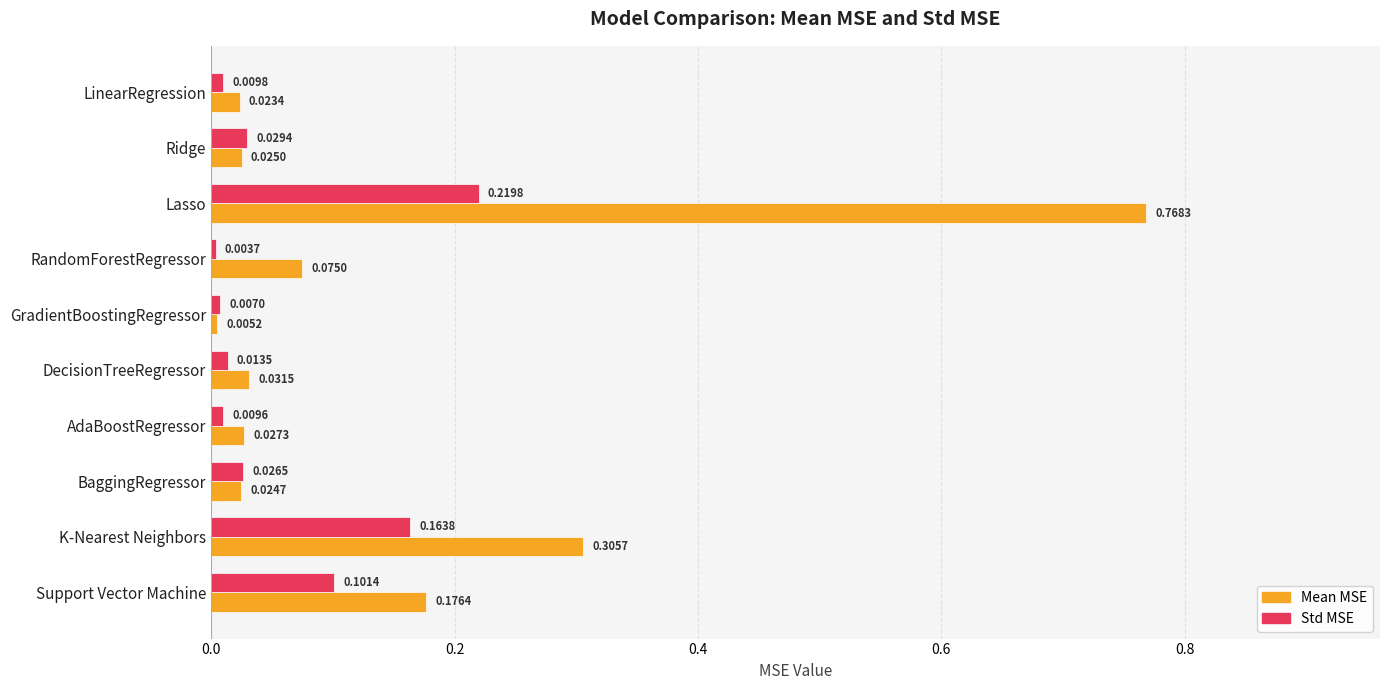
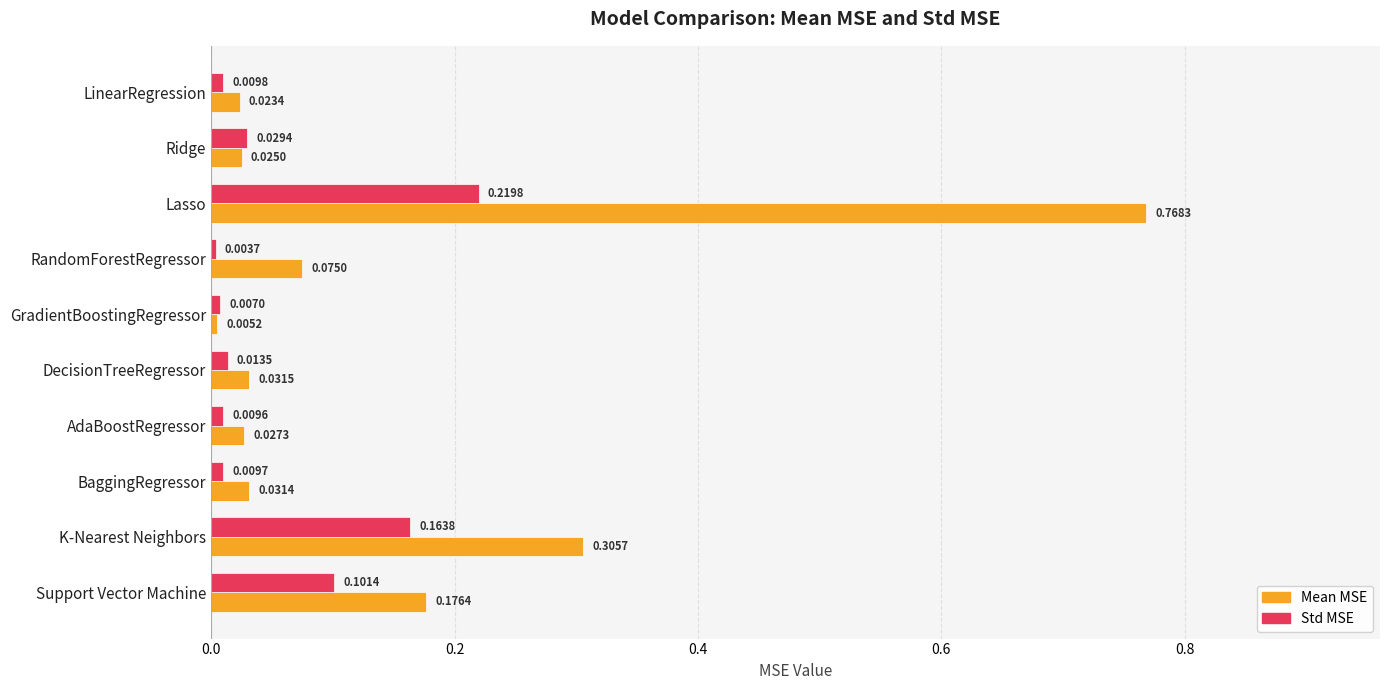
Std MSE, BaggingRegressor: 0.0265 -> 0.0097
Mean MSE, BaggingRegressor: 0.0247 -> 0.0314
